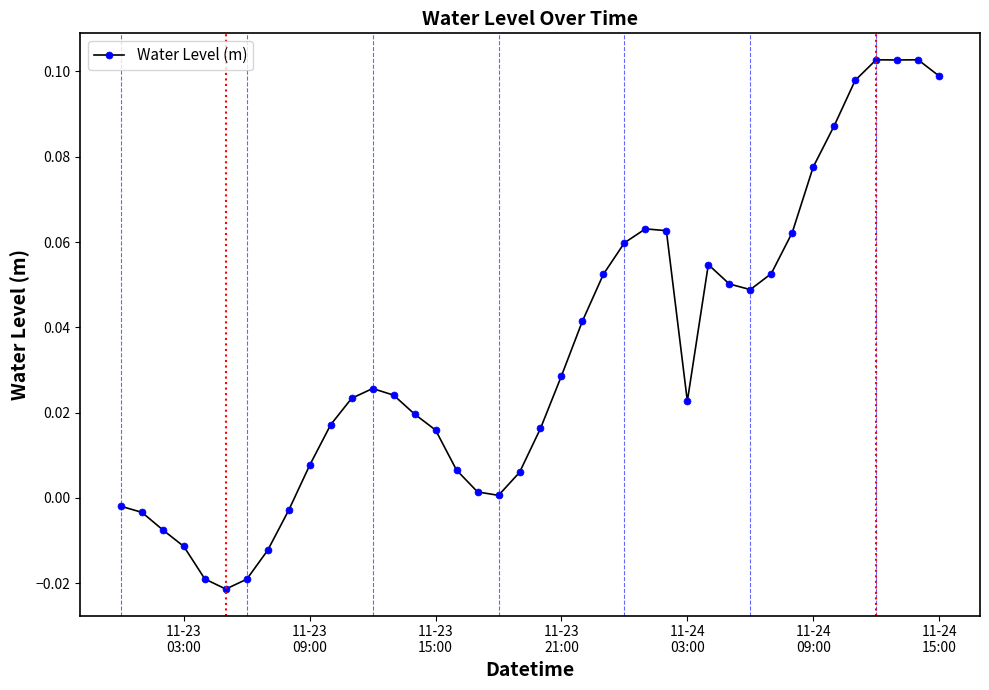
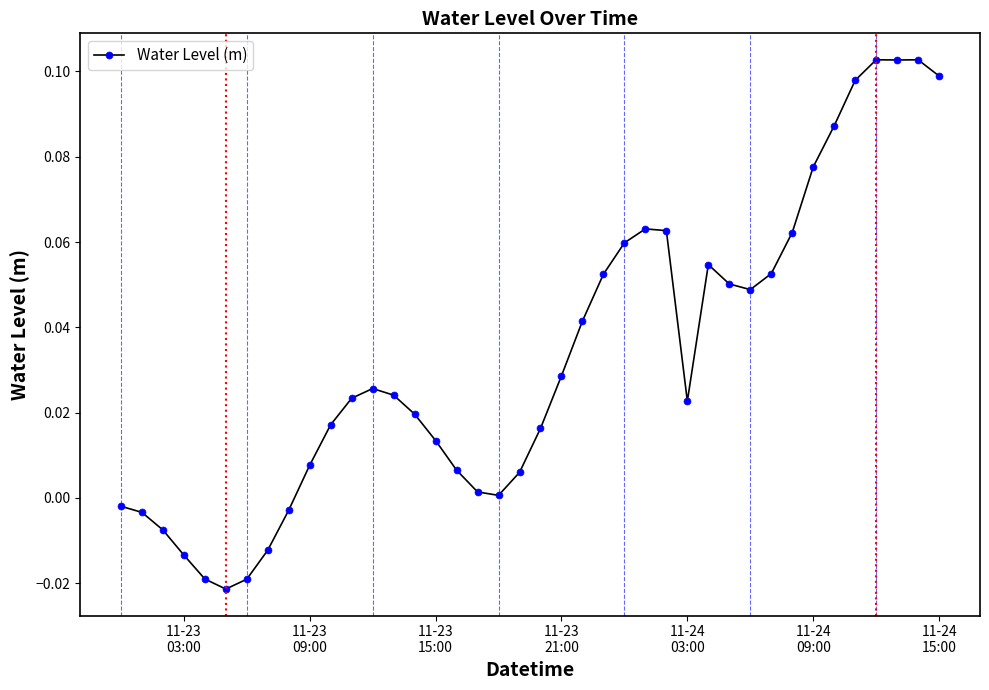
11-23 03:00: -0.011 -> -0.013
11-23 15:00: 0.016 -> 0.013
